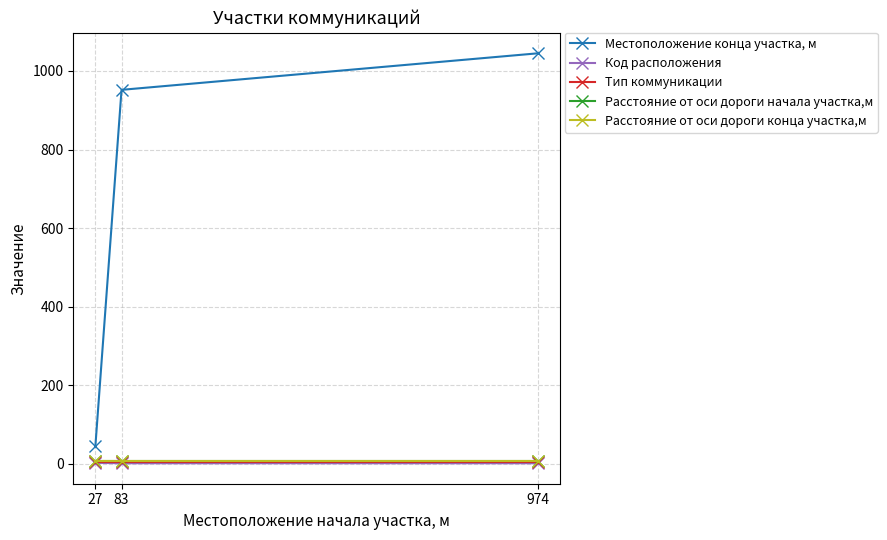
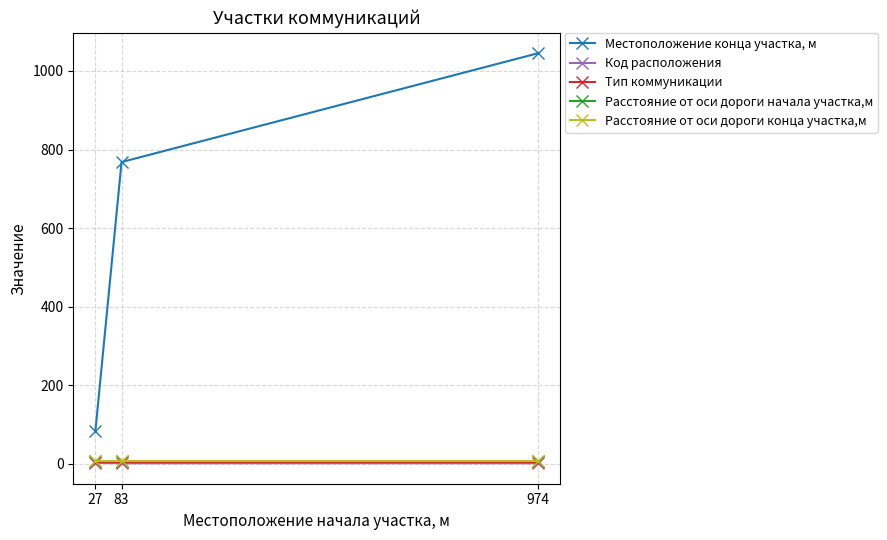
Местоположение конца участка, м, 27: 50 -> 80
Местоположение конца участка, м, 83: 950 -> 770
